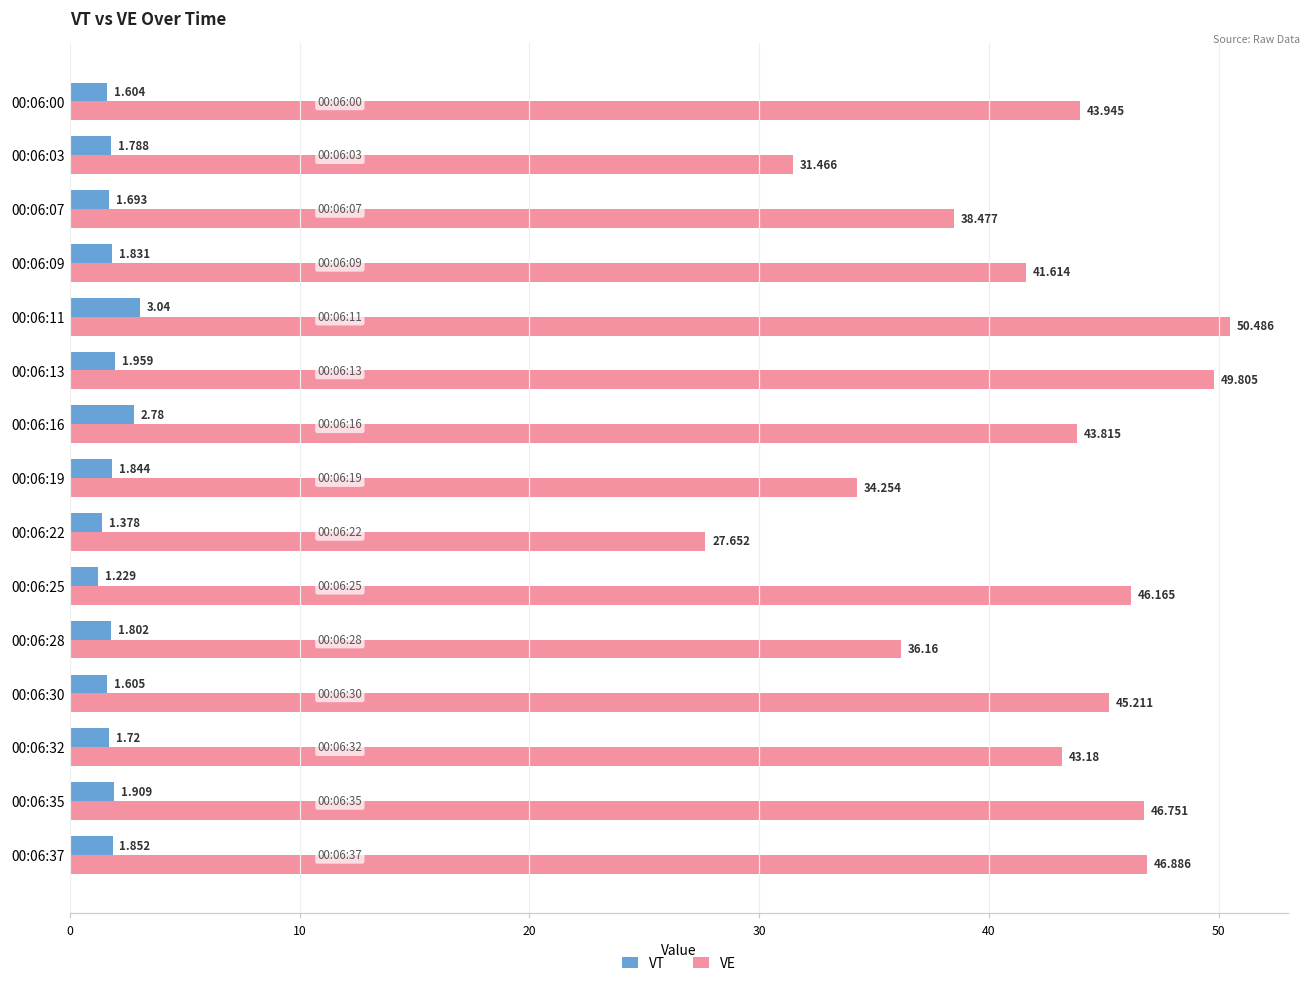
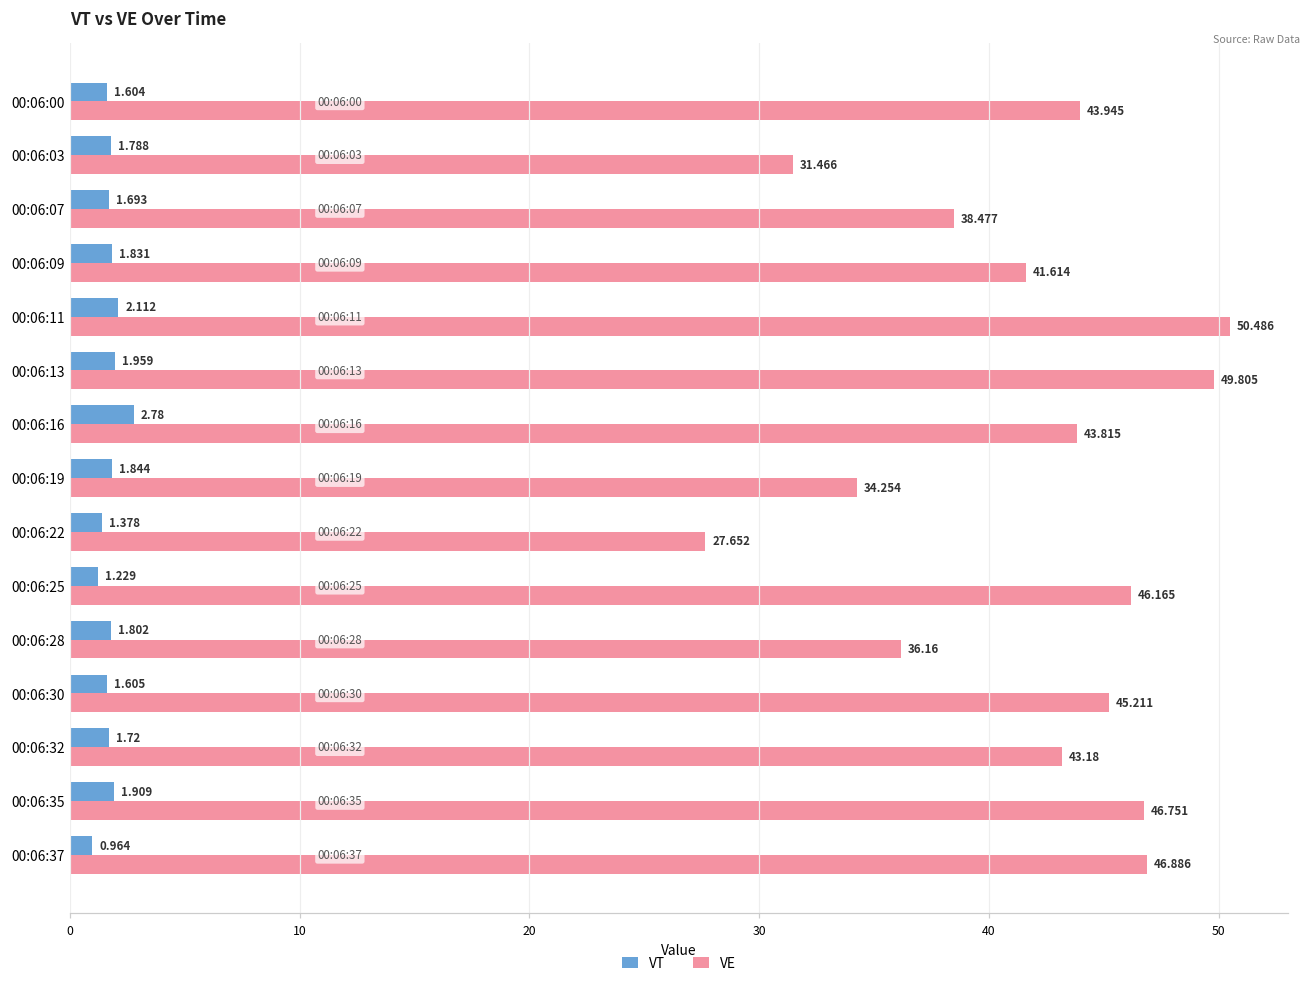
VT, 00:06:11: 3.04 -> 2.112
VT, 00:06:37: 1.852 -> 0.964
